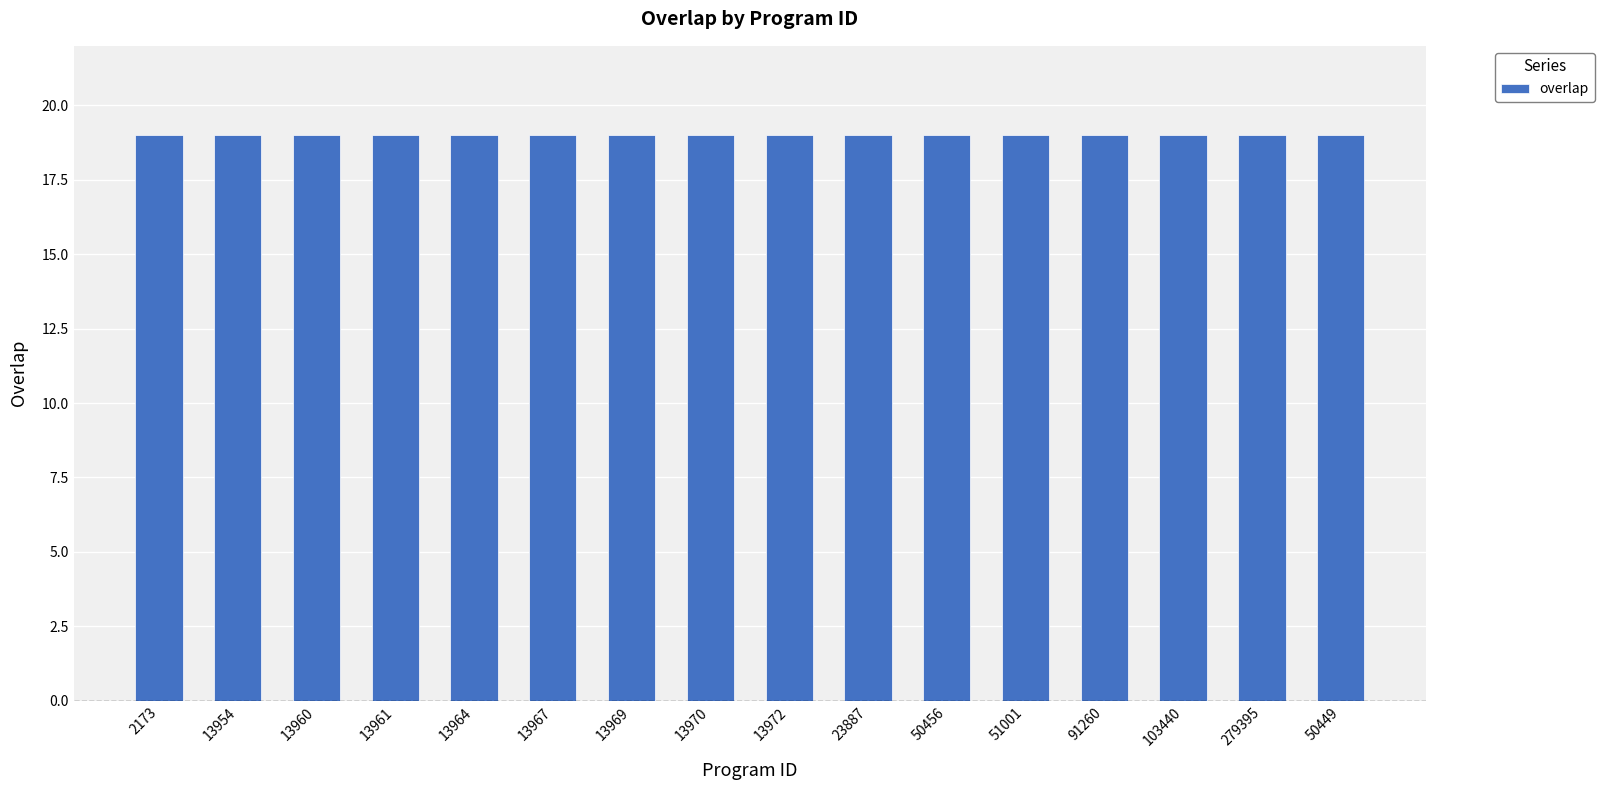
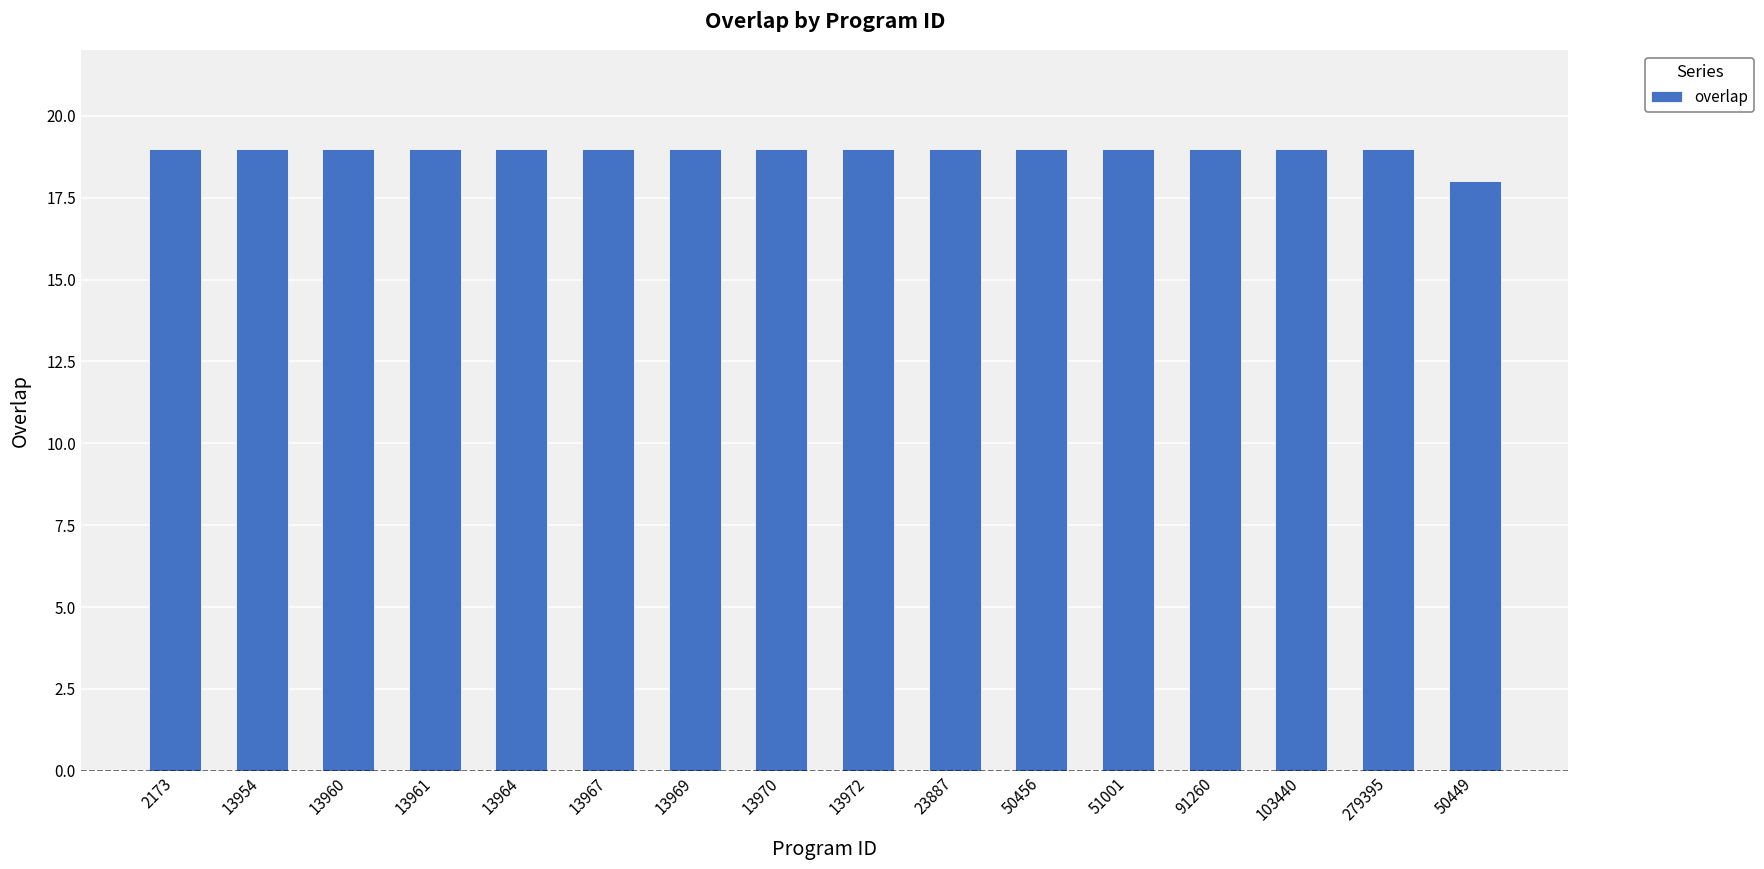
50449: 19 -> 18
